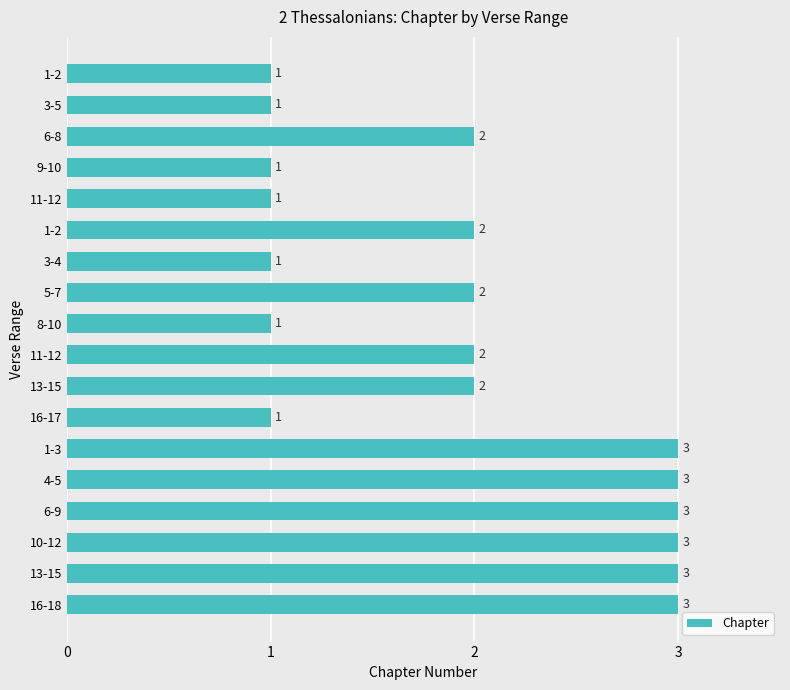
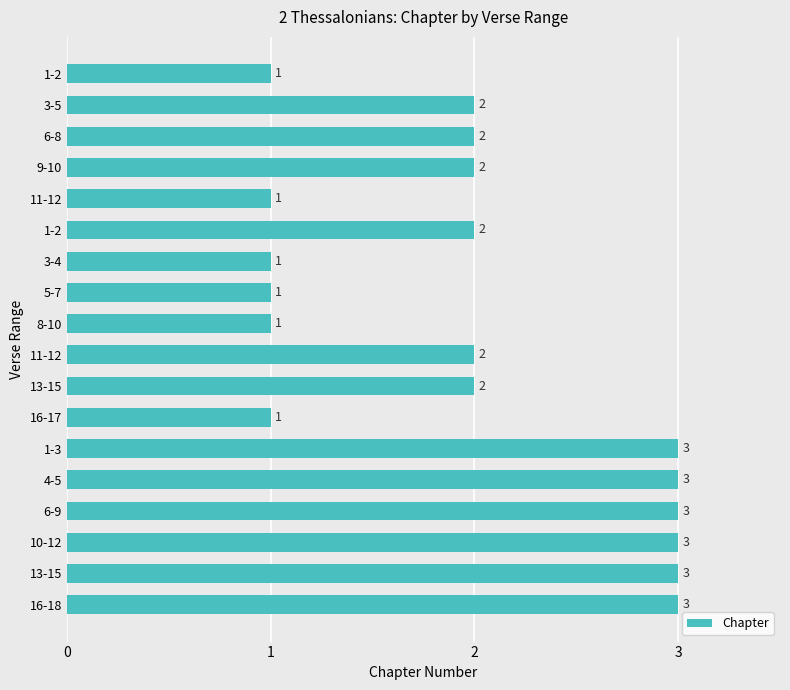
3-5: 1 -> 2
9-10: 1 -> 2
5-7: 2 -> 1
